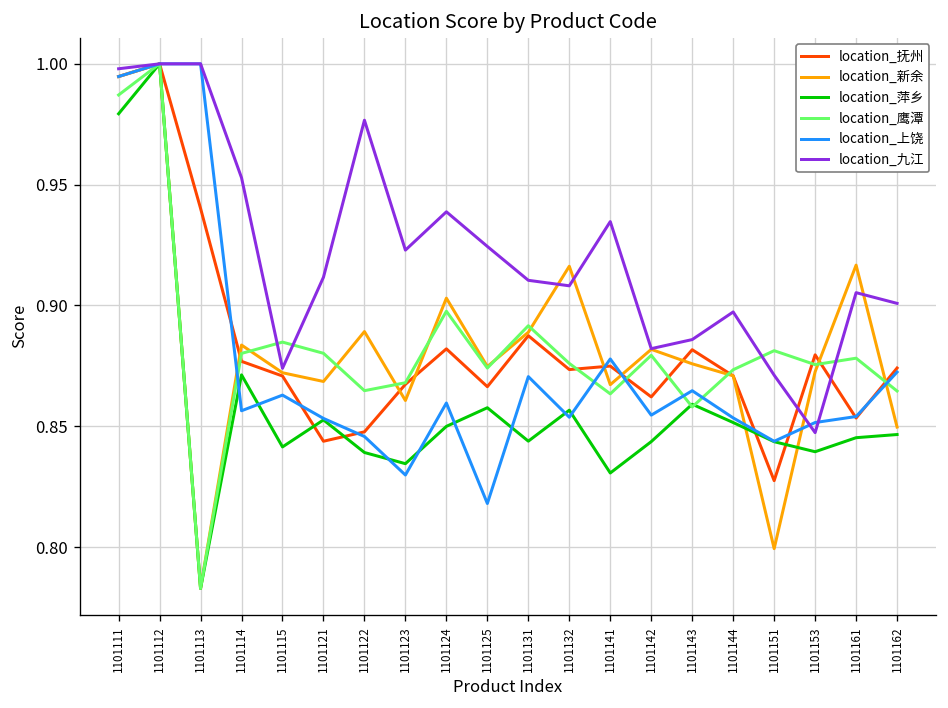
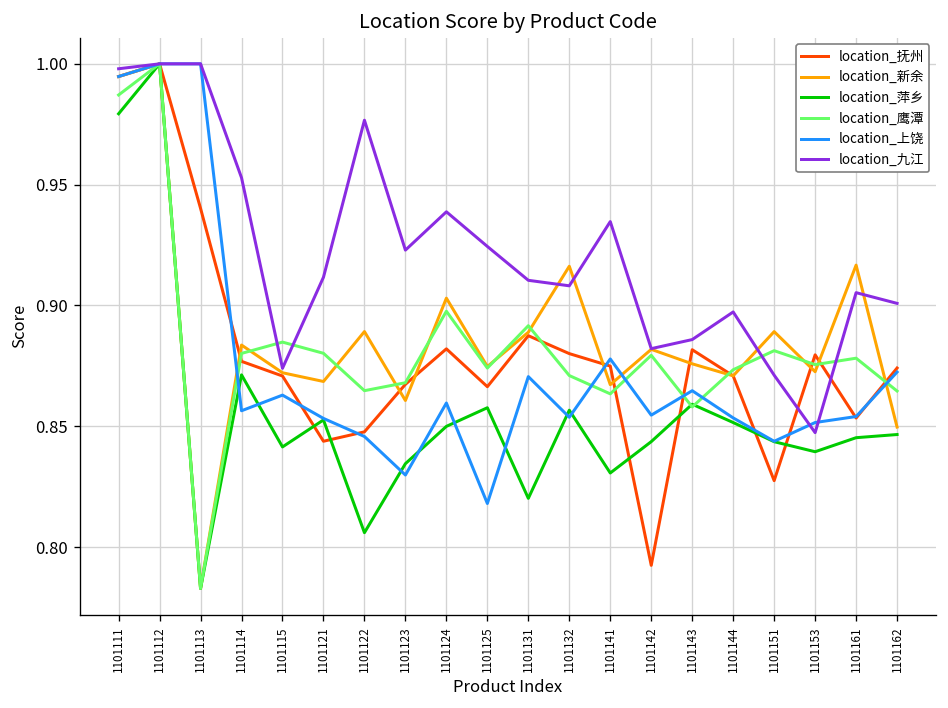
location_萍乡, 1101122: 0.839 -> 0.806
location_萍乡, 1101131: 0.844 -> 0.820
location_抚州, 1101132: 0.873 -> 0.880
location_鹰潭, 1101132: 0.876 -> 0.871
location_抚州, 1101142: 0.862 -> 0.792
location_新余, 1101151: 0.799 -> 0.889
